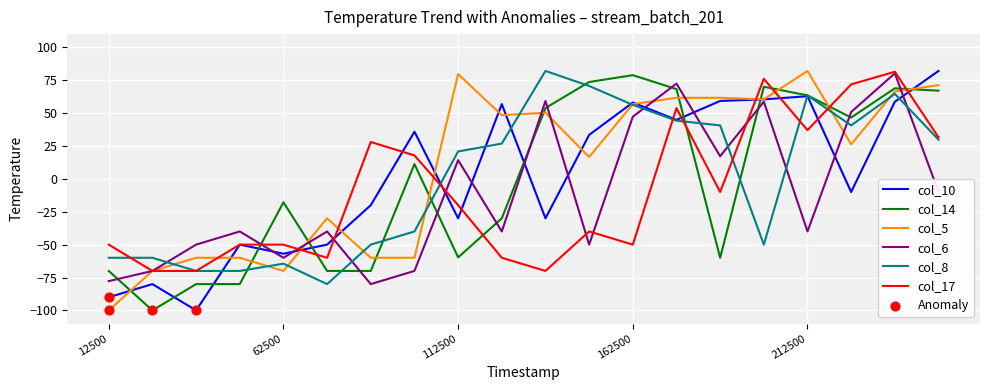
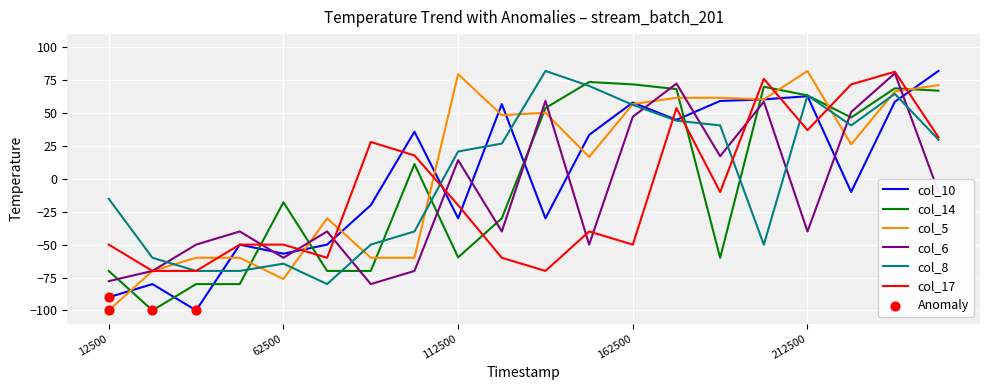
col_8, 12500: -60 -> -15
col_5, 62500: -70 -> -76
col_14, 162500: 79 -> 72
